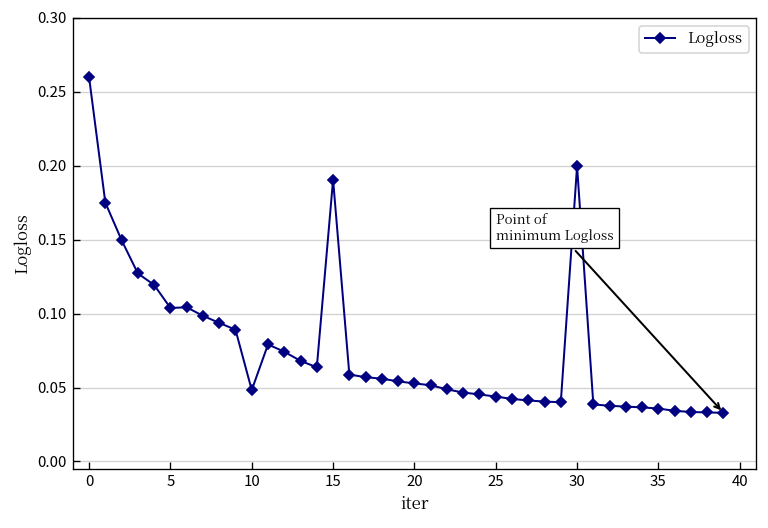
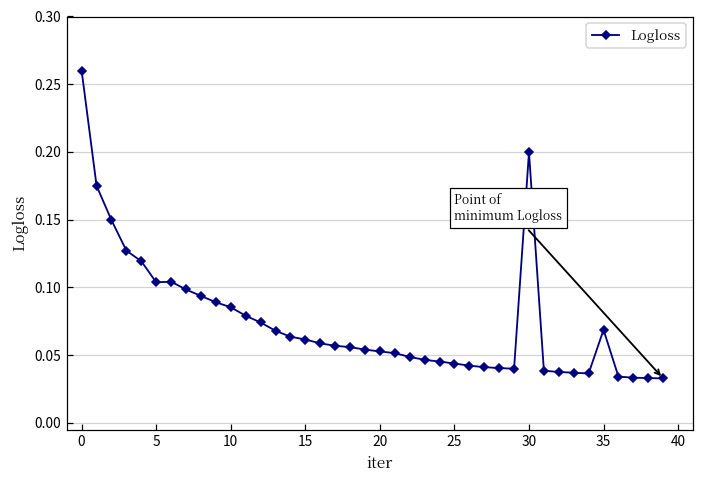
10: 0.048 -> 0.085
15: 0.191 -> 0.062
35: 0.036 -> 0.069
